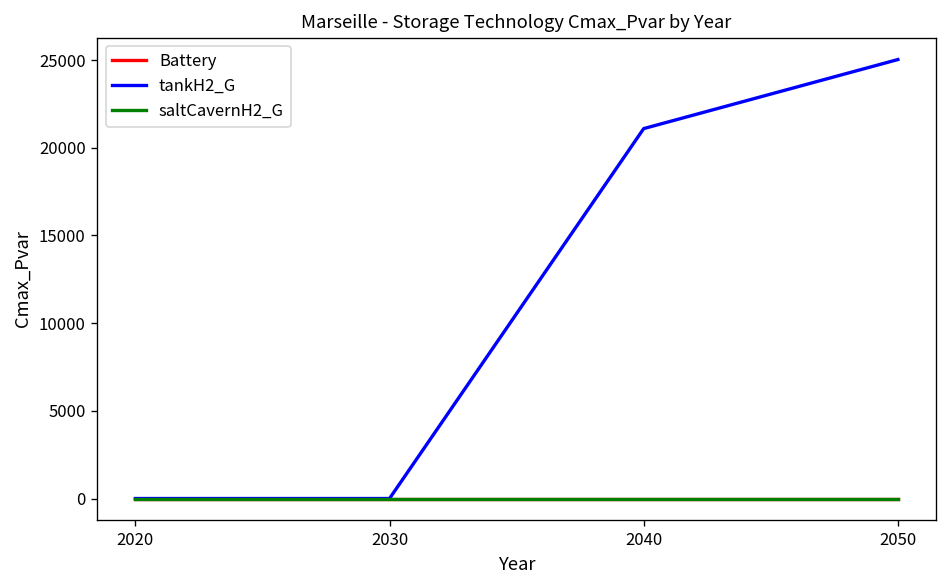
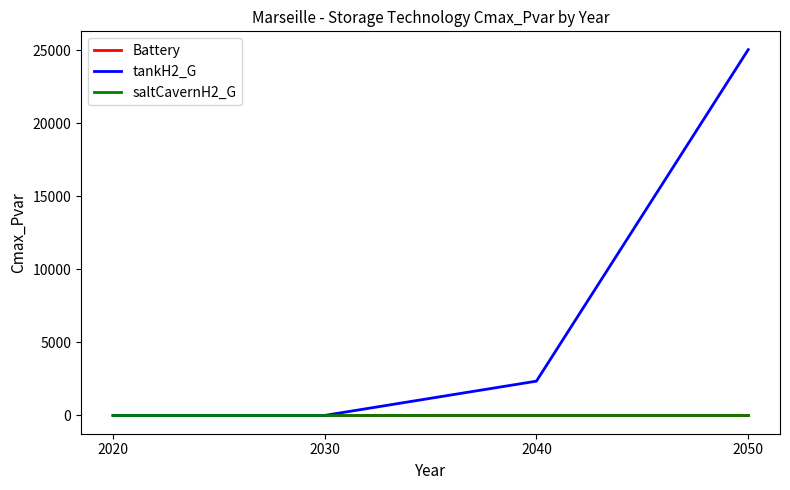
tankH2_G, 2040: 21100 -> 2300
